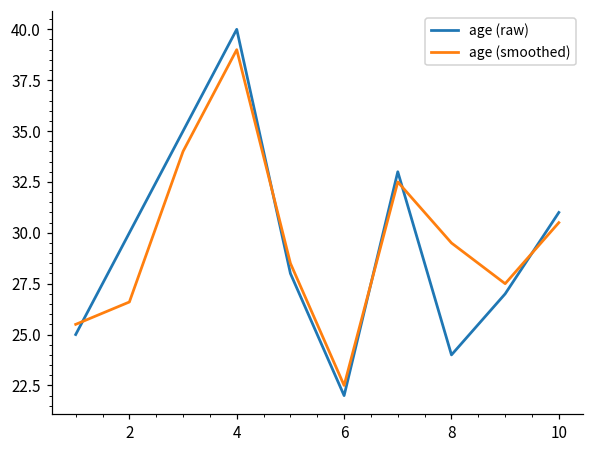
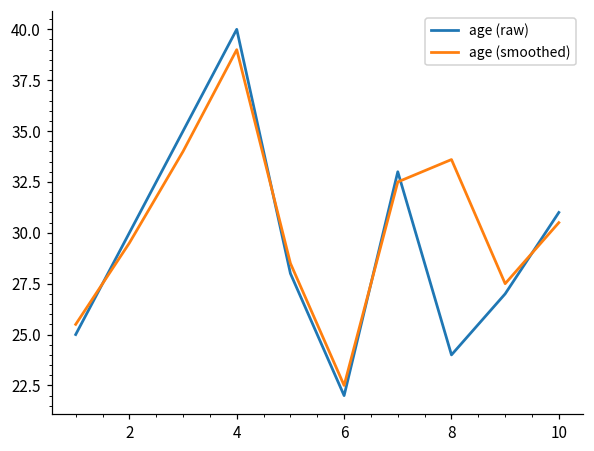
age (smoothed), 2: 26.6 -> 29.5
age (smoothed), 8: 29.5 -> 33.6
